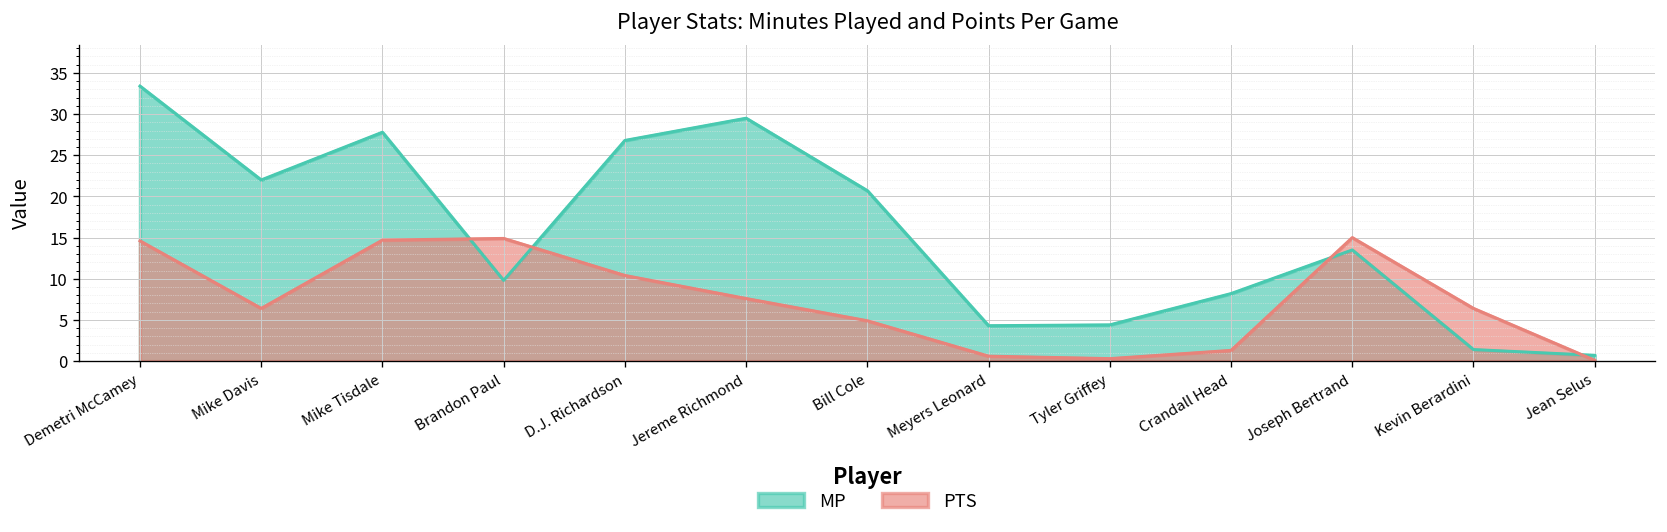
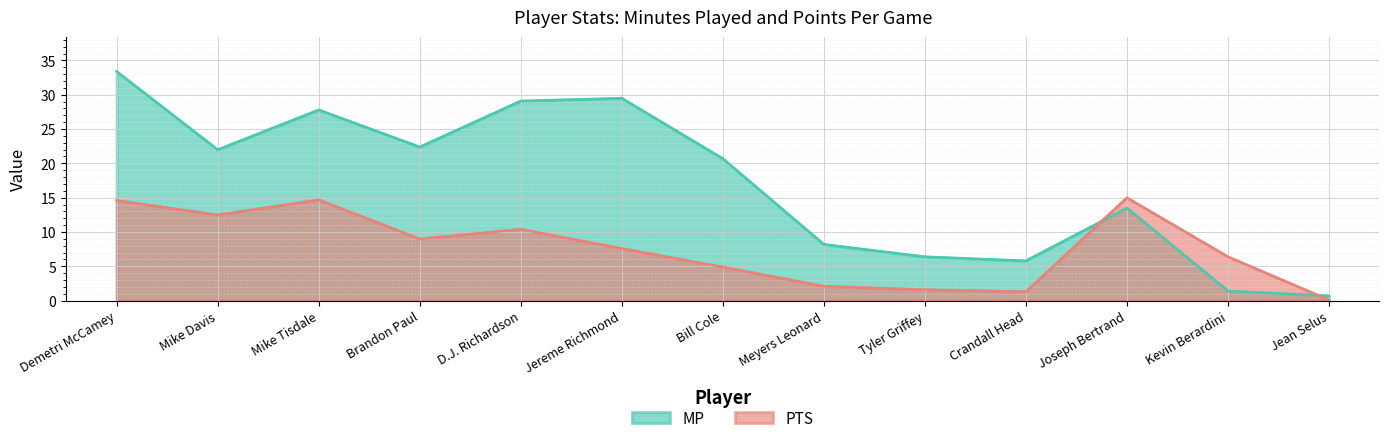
PTS, Mike Davis: 6 -> 13
MP, Brandon Paul: 10 -> 22
PTS, Brandon Paul: 15 -> 9
MP, D.J. Richardson: 27 -> 29
MP, Meyers Leonard: 4 -> 8
PTS, Meyers Leonard: 1 -> 2
MP, Tyler Griffey: 4 -> 6
PTS, Tyler Griffey: 0 -> 2
MP, Crandall Head: 8 -> 6
